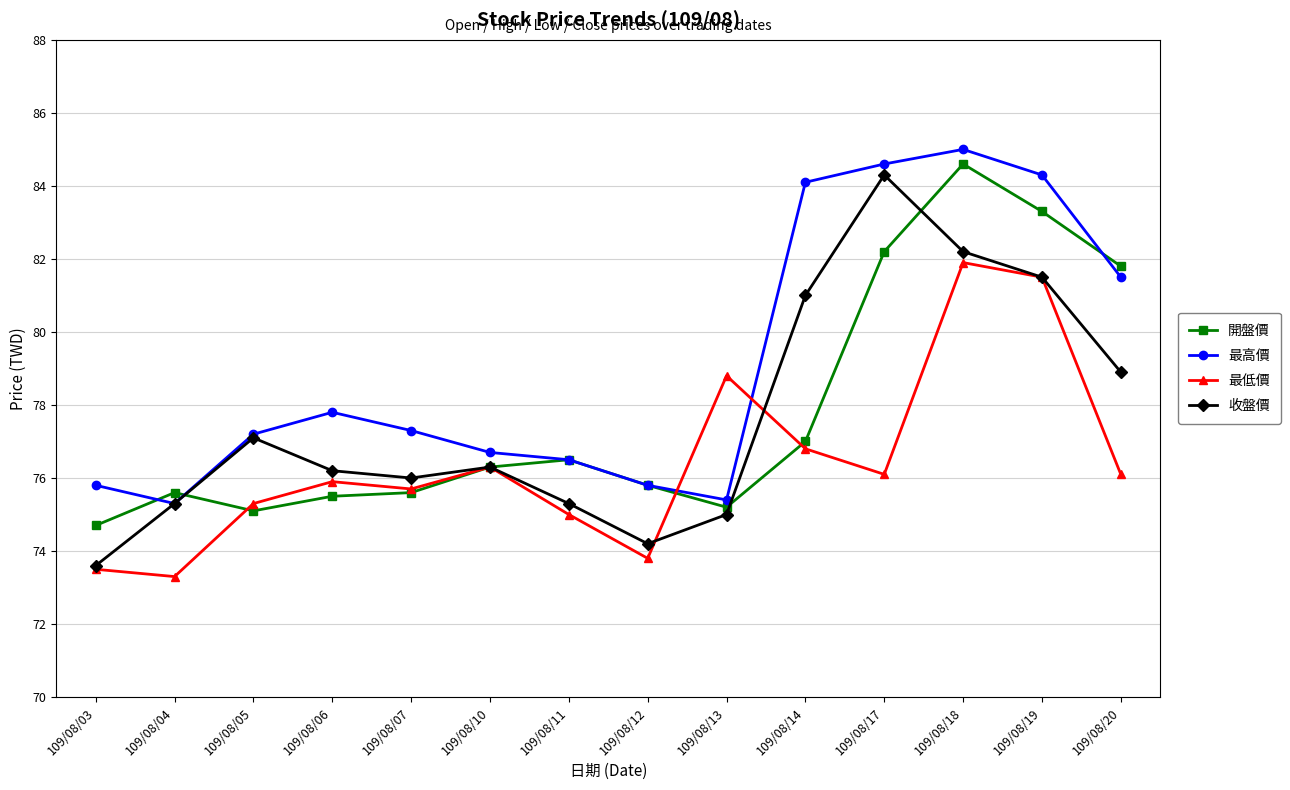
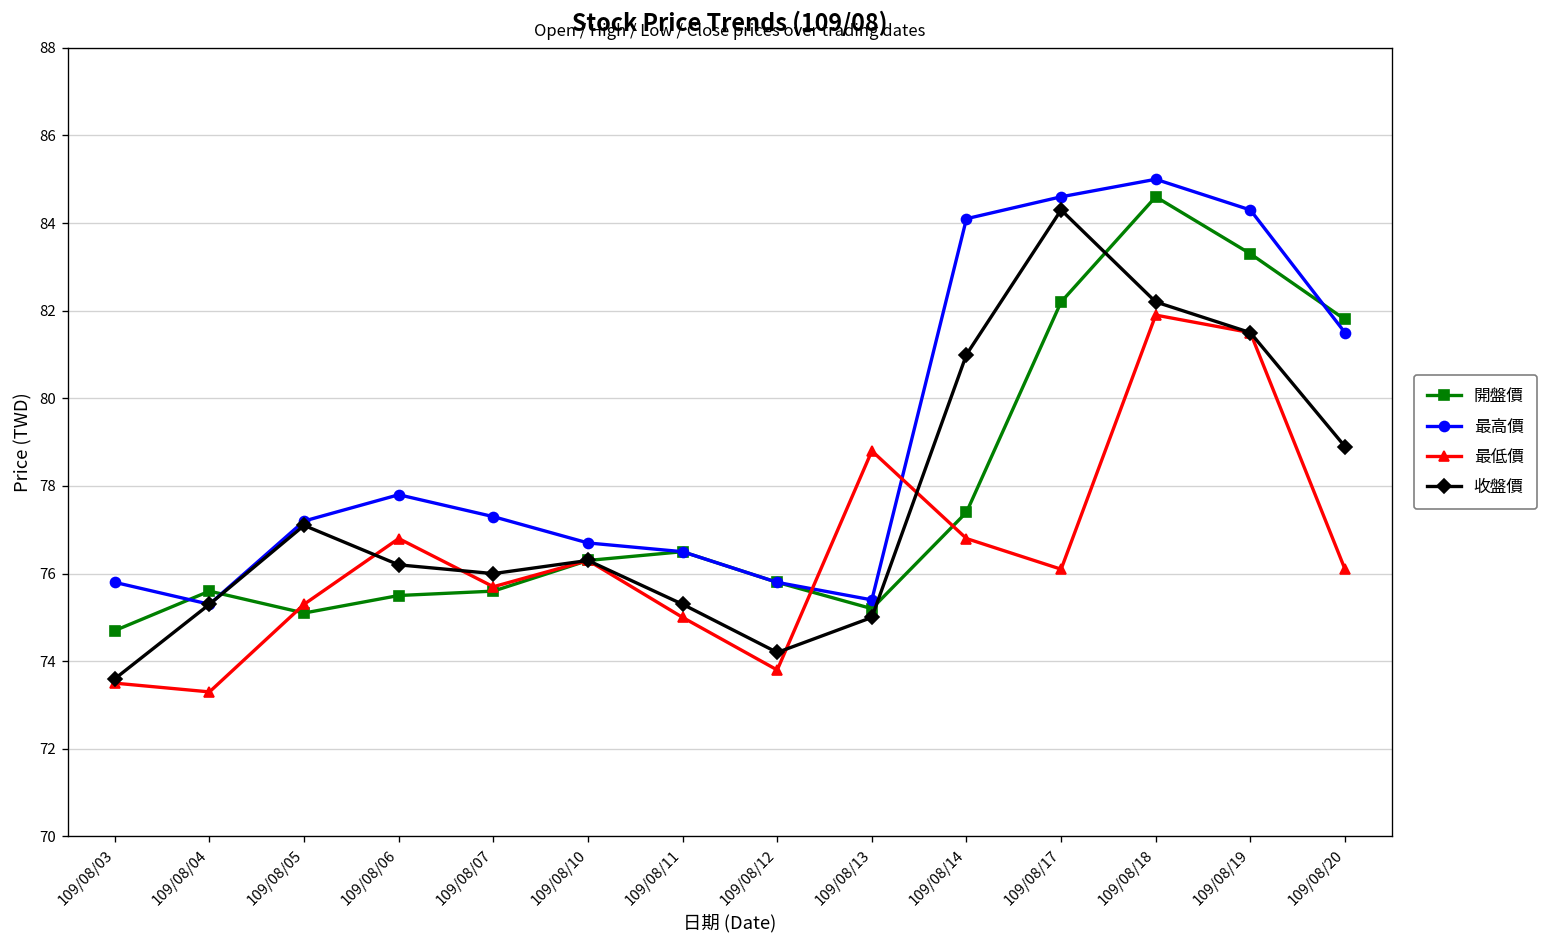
最低價, 109/08/06: 75.9 -> 76.8
開盤價, 109/08/14: 77.0 -> 77.4
